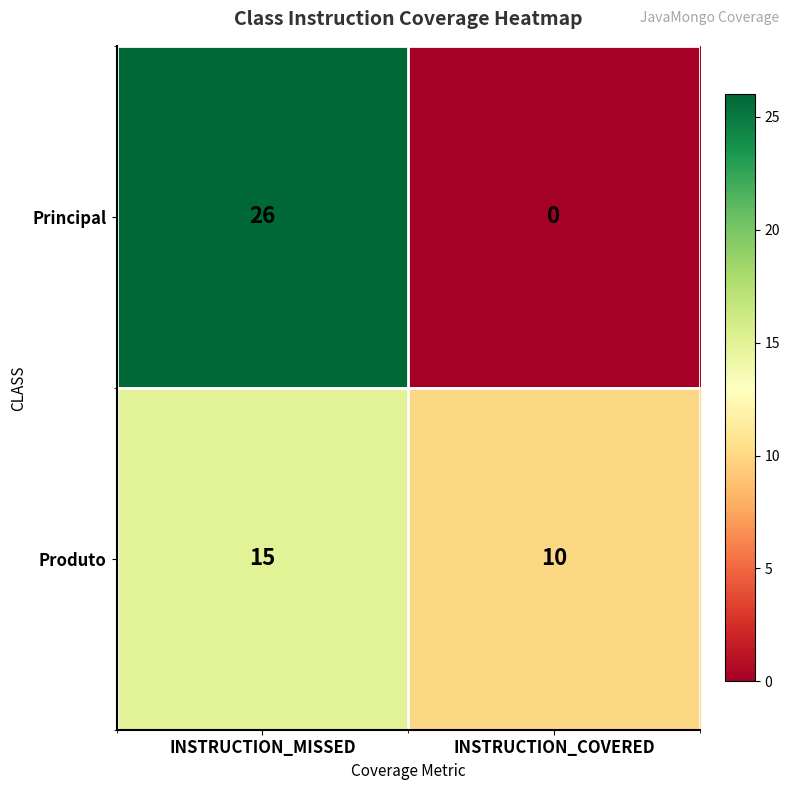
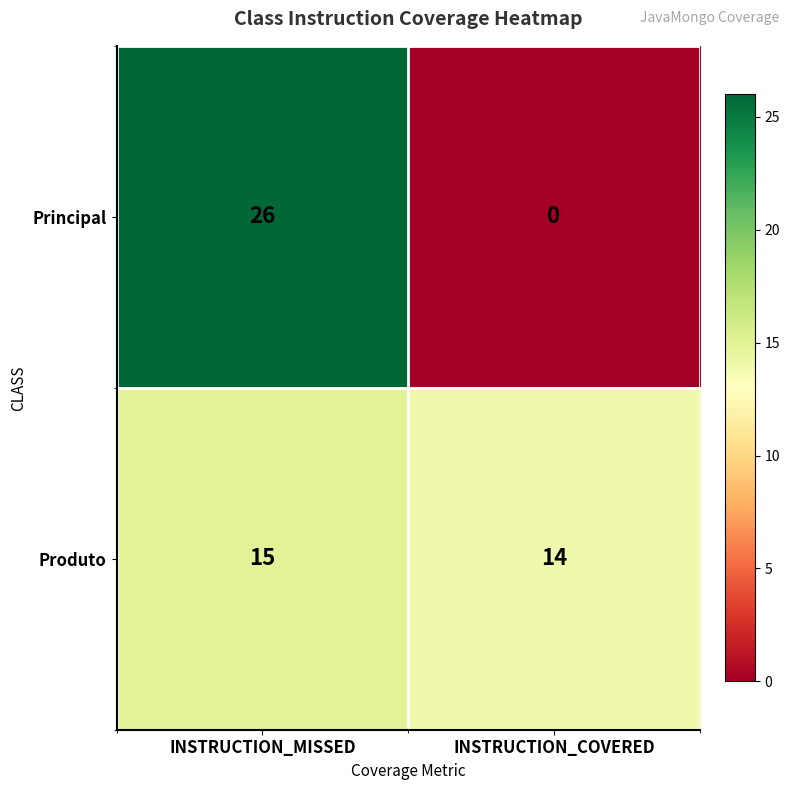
Produto, INSTRUCTION_COVERED: 10 -> 14
